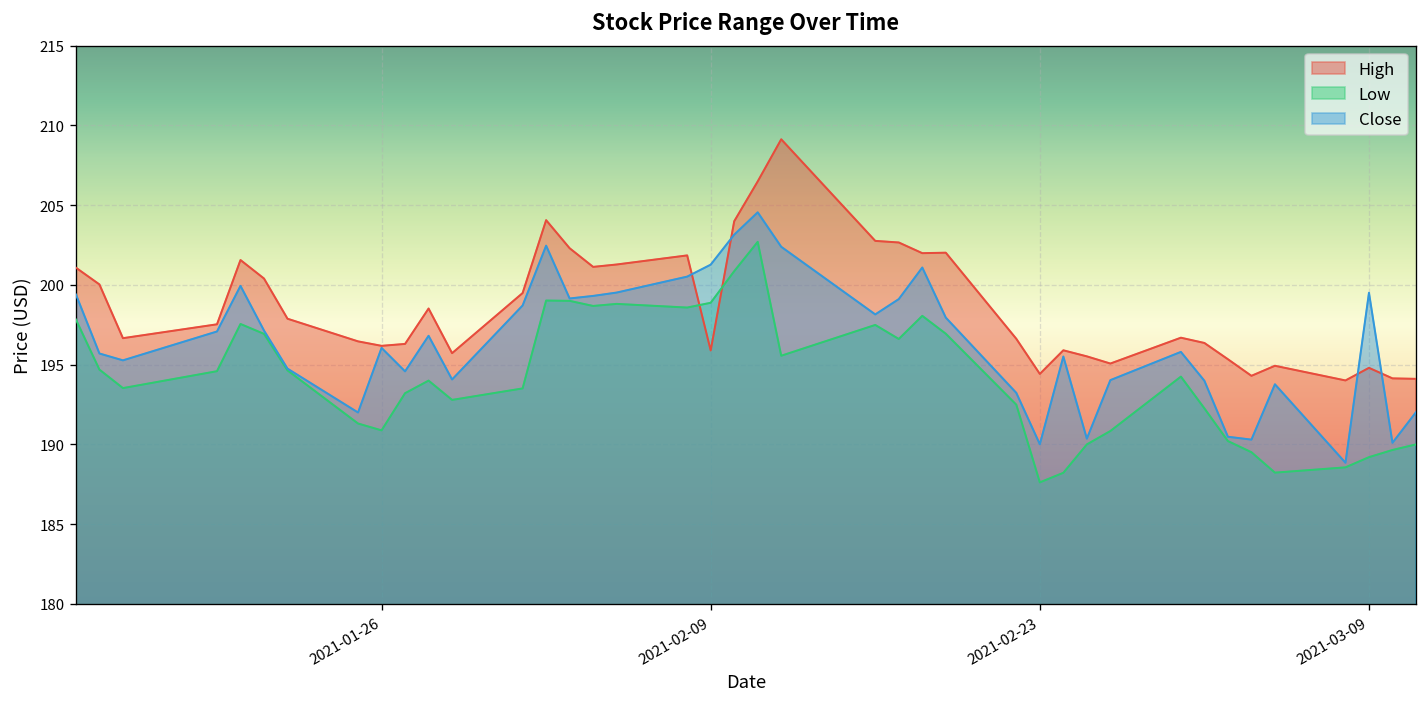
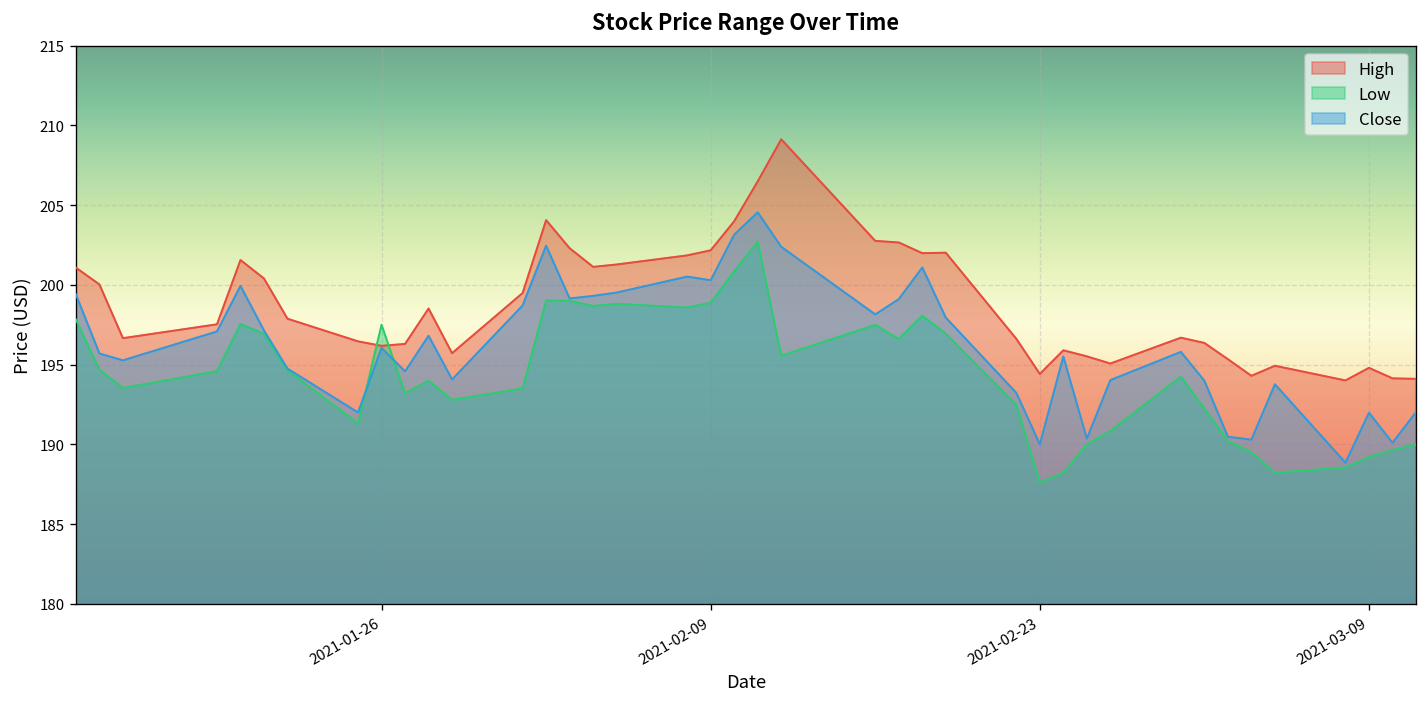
Low, 2021-01-26: 190.9 -> 197.5
High, 2021-02-09: 195.9 -> 202.2
Close, 2021-02-09: 201.3 -> 200.3
Close, 2021-03-09: 199.5 -> 192.0
